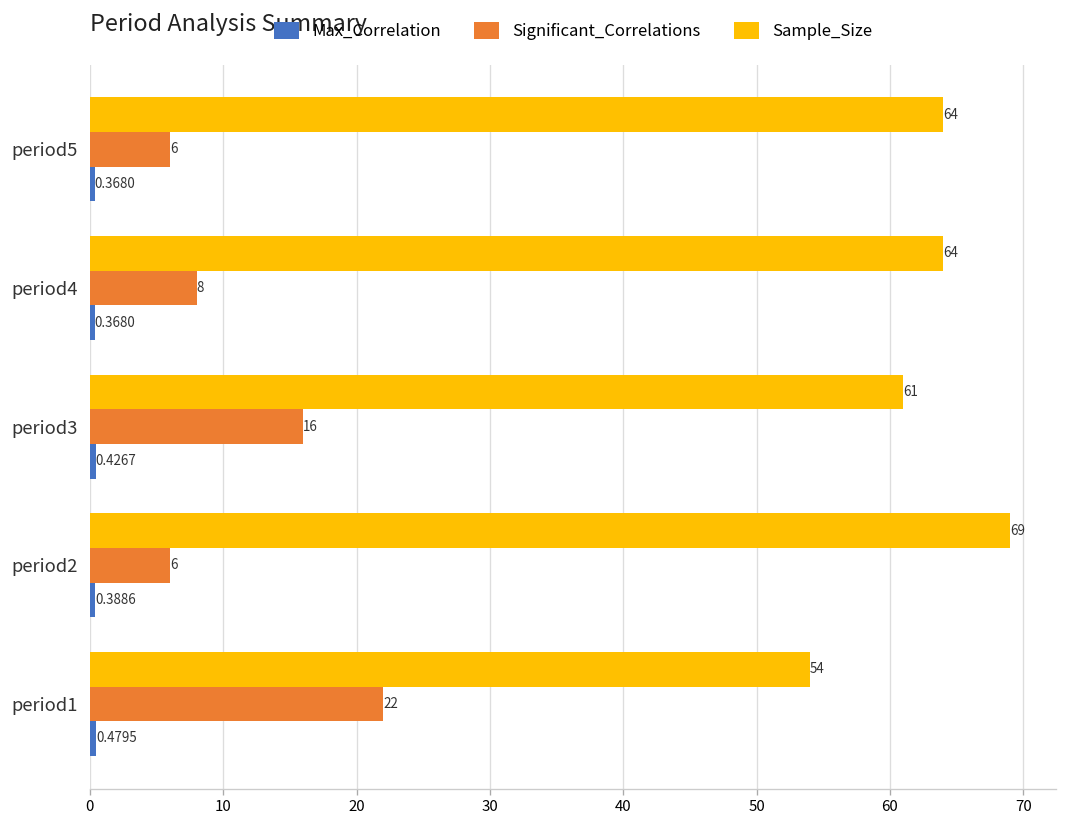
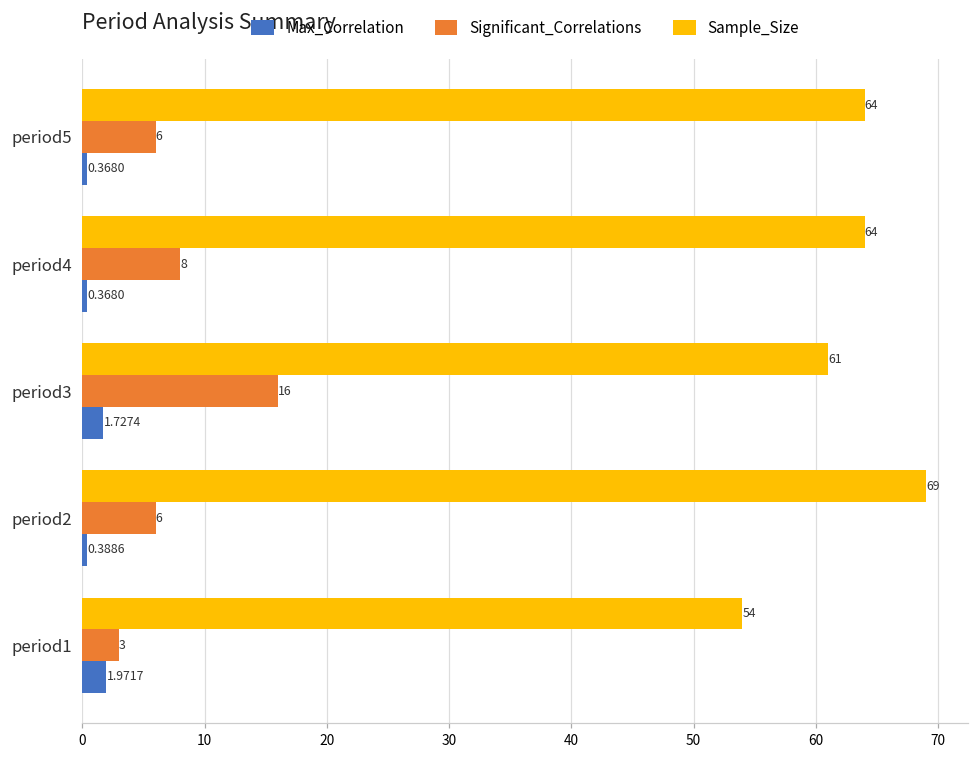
Max_Correlation, period3: 0.4267 -> 1.7274
Significant_Correlations, period1: 22 -> 3
Max_Correlation, period1: 0.4795 -> 1.9717
